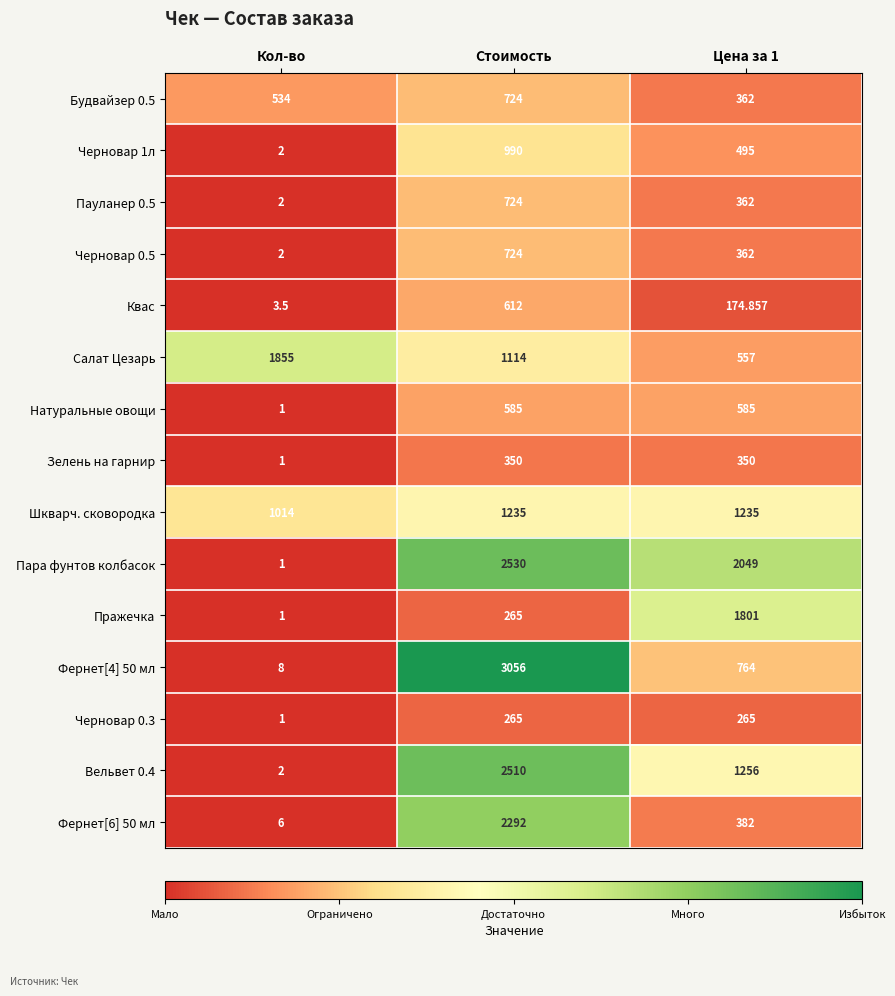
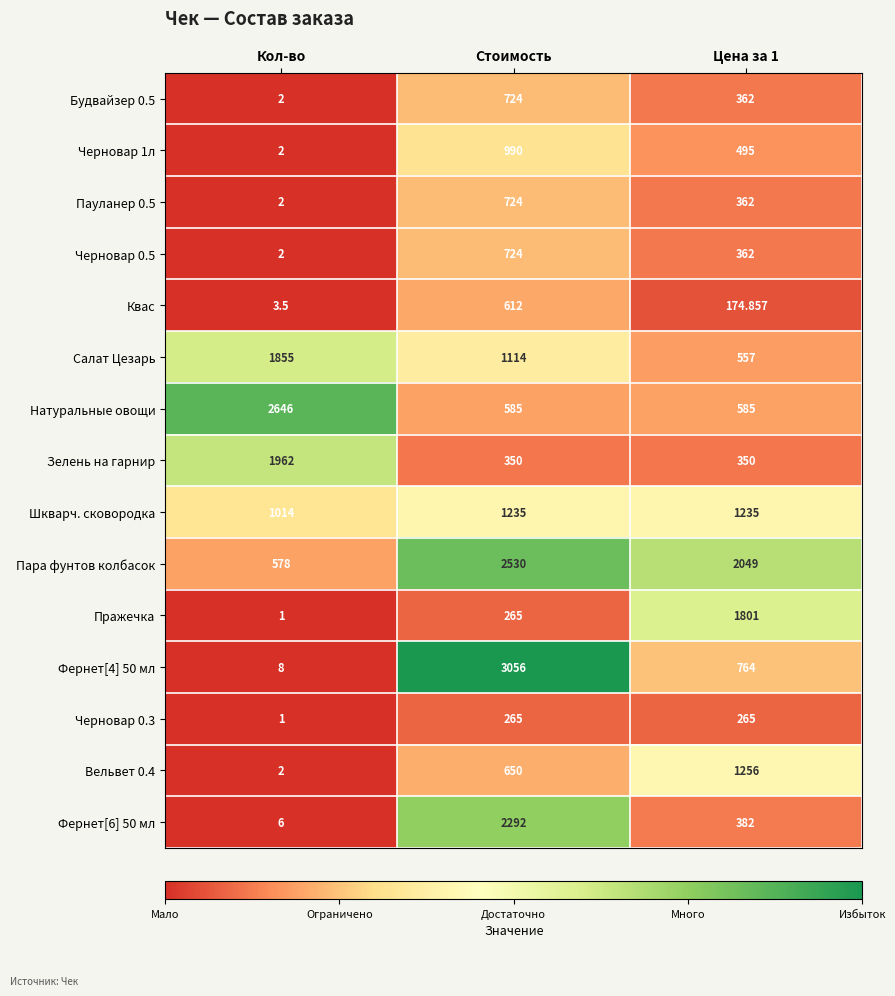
Будвайзер 0.5, Кол-во: 534 -> 2
Натуральные овощи, Кол-во: 1 -> 2646
Зелень на гарнир, Кол-во: 1 -> 1962
Пара фунтов колбасок, Кол-во: 1 -> 578
Вельвет 0.4, Стоимость: 2510 -> 650
